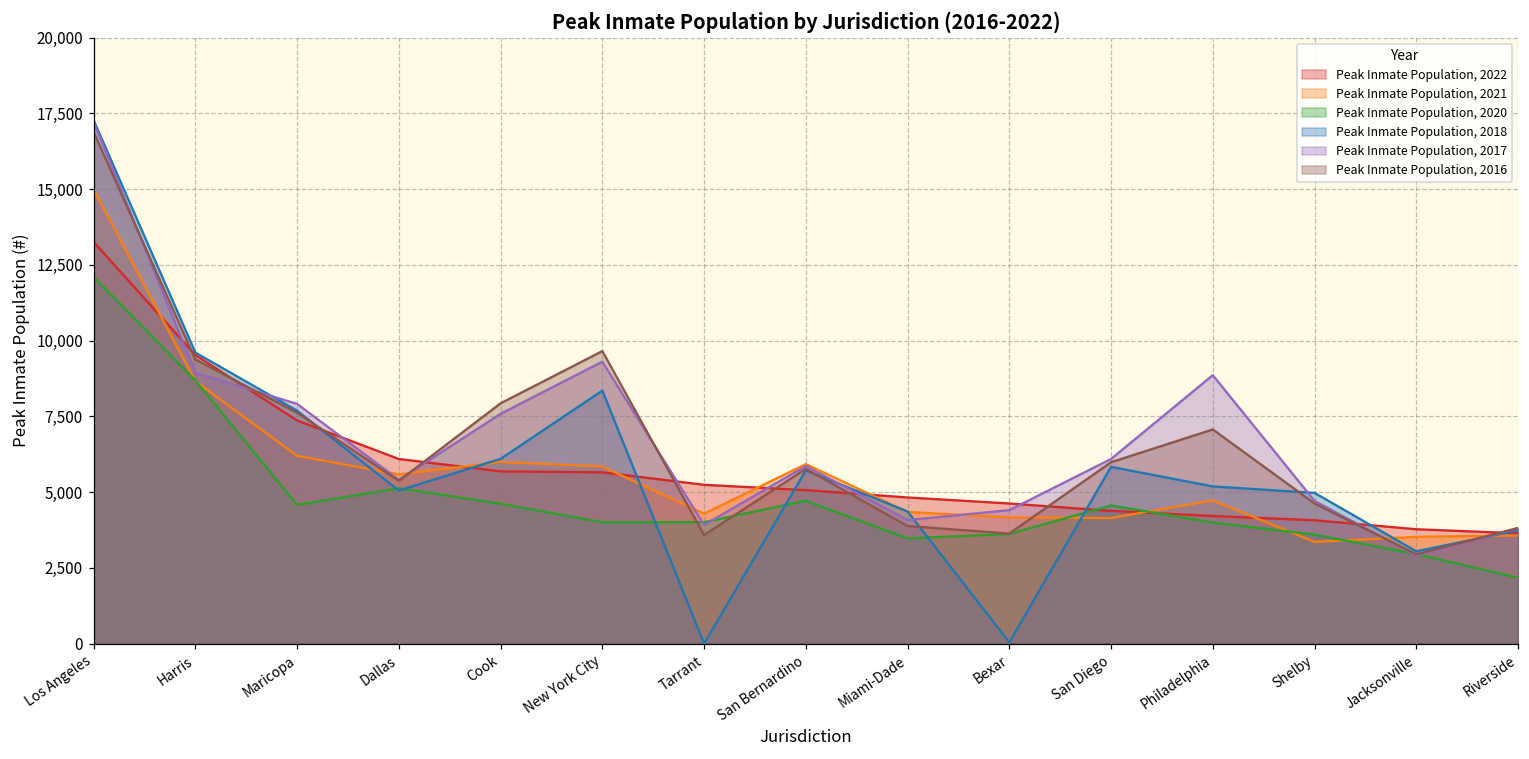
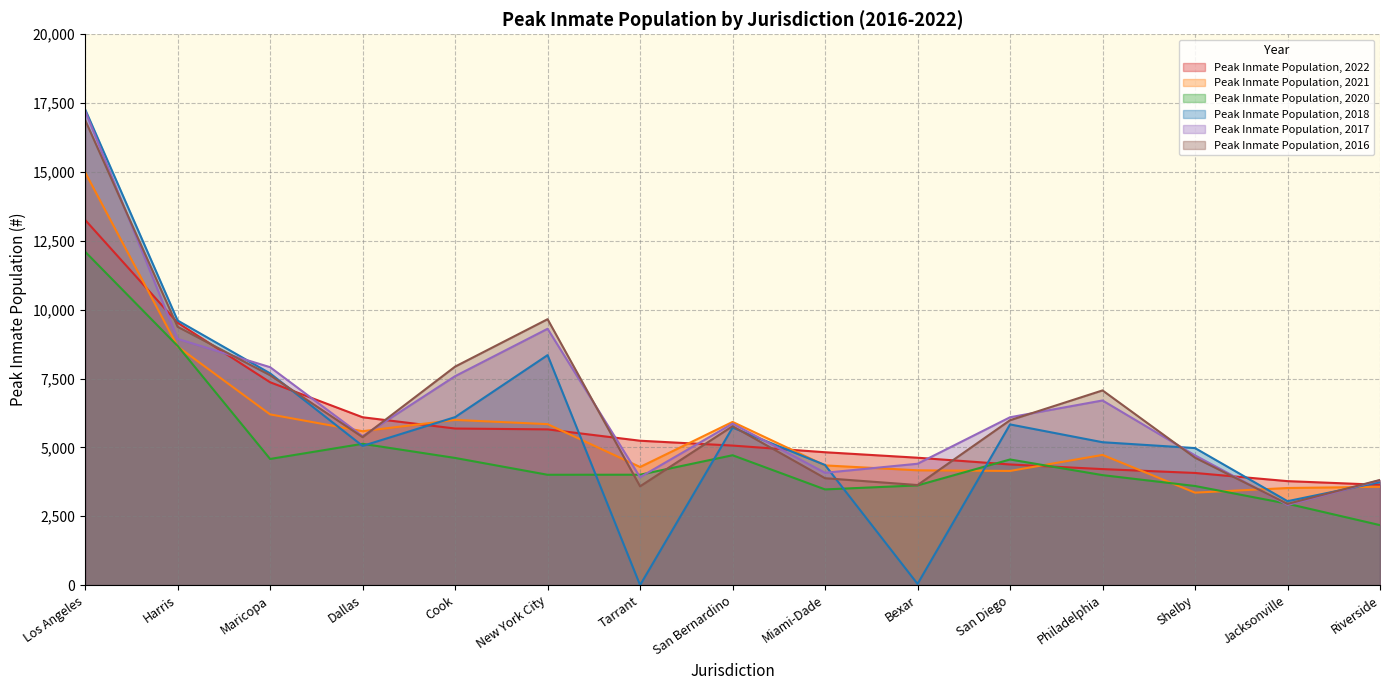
Peak Inmate Population, 2017, Philadelphia: 8,900 -> 6,700
